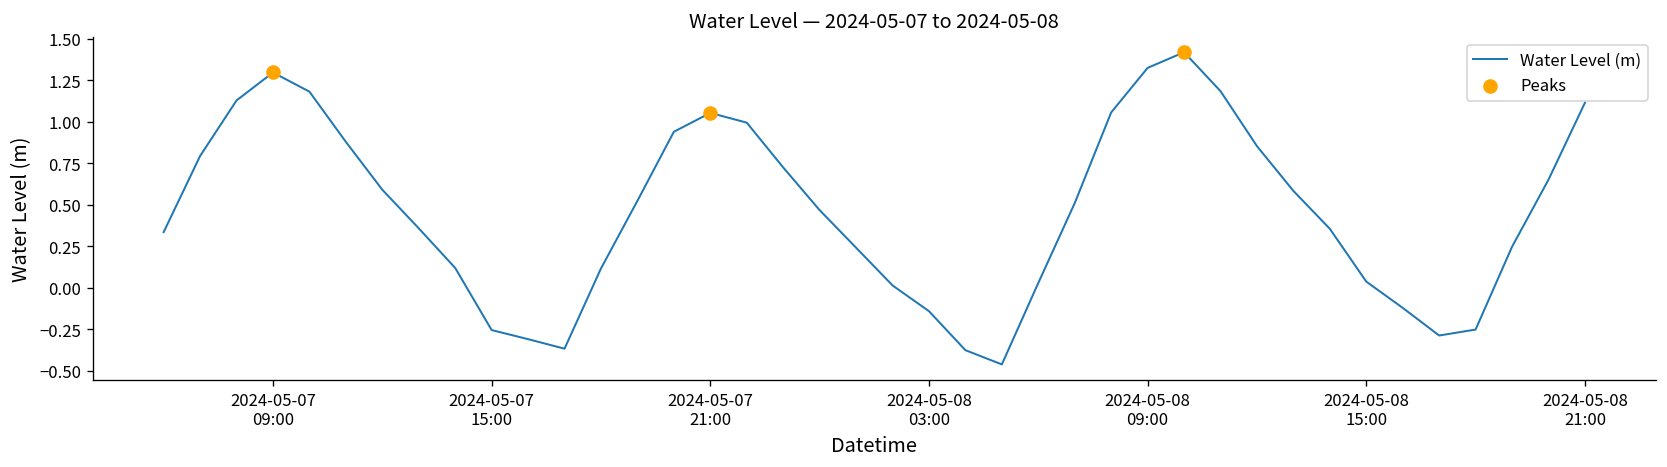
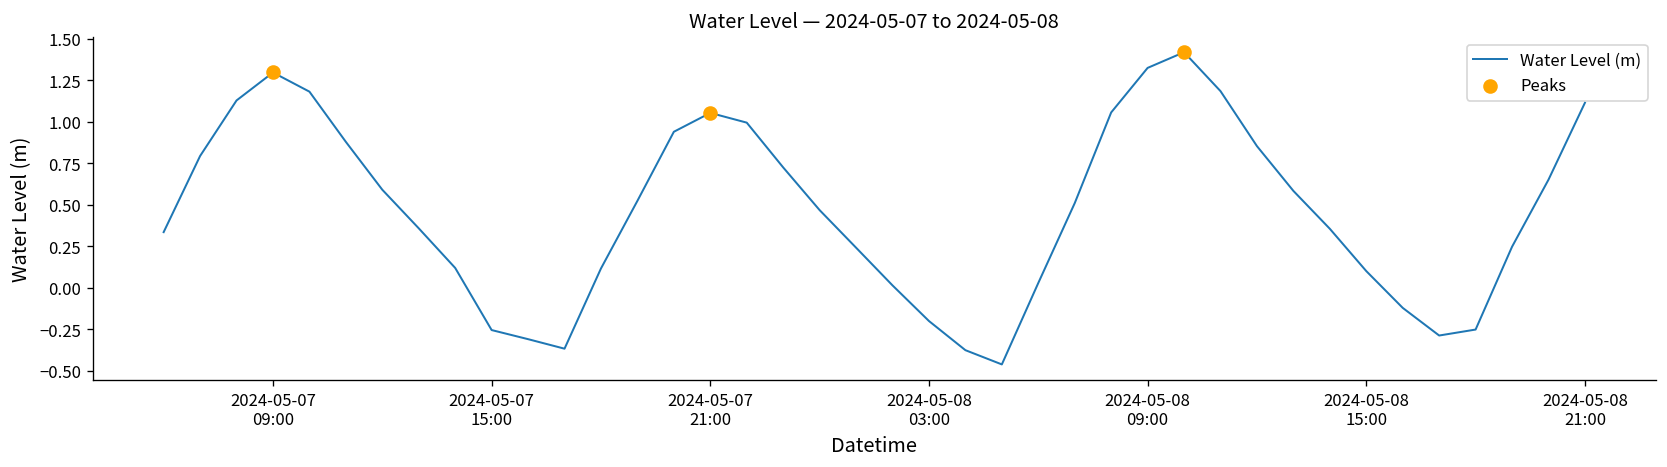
Water Level (m), 2024-05-08 03:00: -0.14 -> -0.20
Water Level (m), 2024-05-08 15:00: 0.04 -> 0.10
